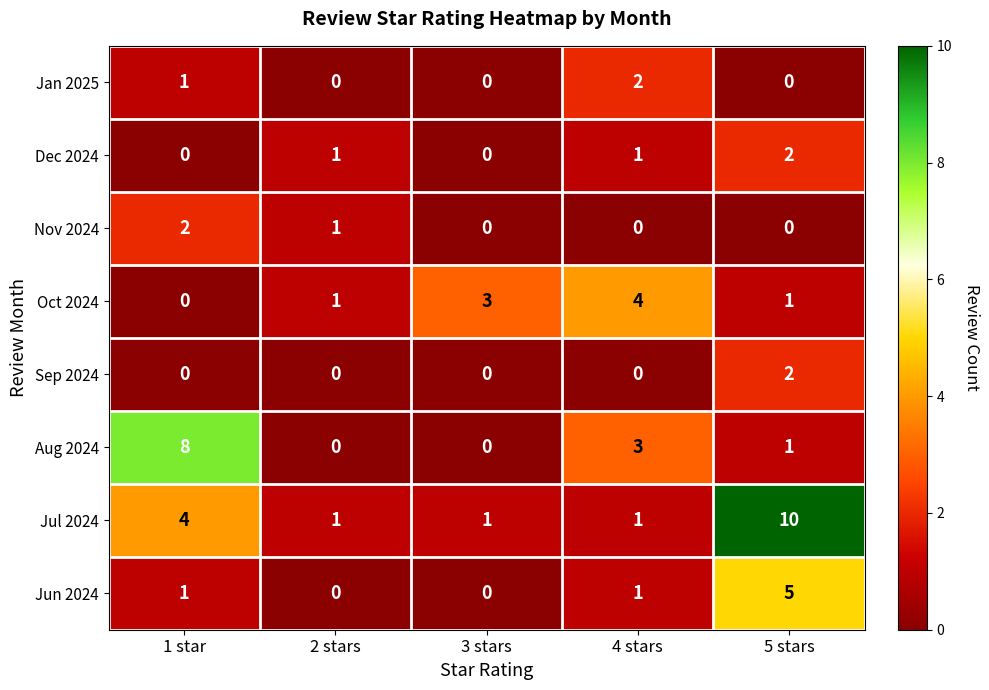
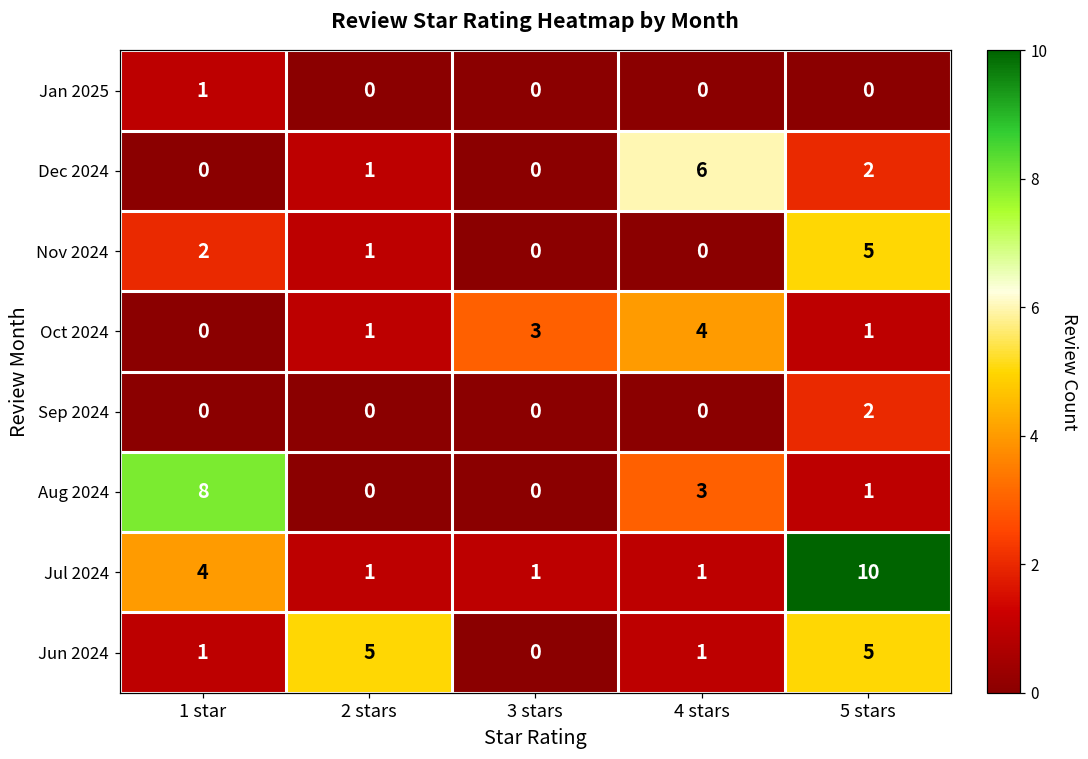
Jan 2025, 4 stars: 2 -> 0
Dec 2024, 4 stars: 1 -> 6
Nov 2024, 5 stars: 0 -> 5
Jun 2024, 2 stars: 0 -> 5
